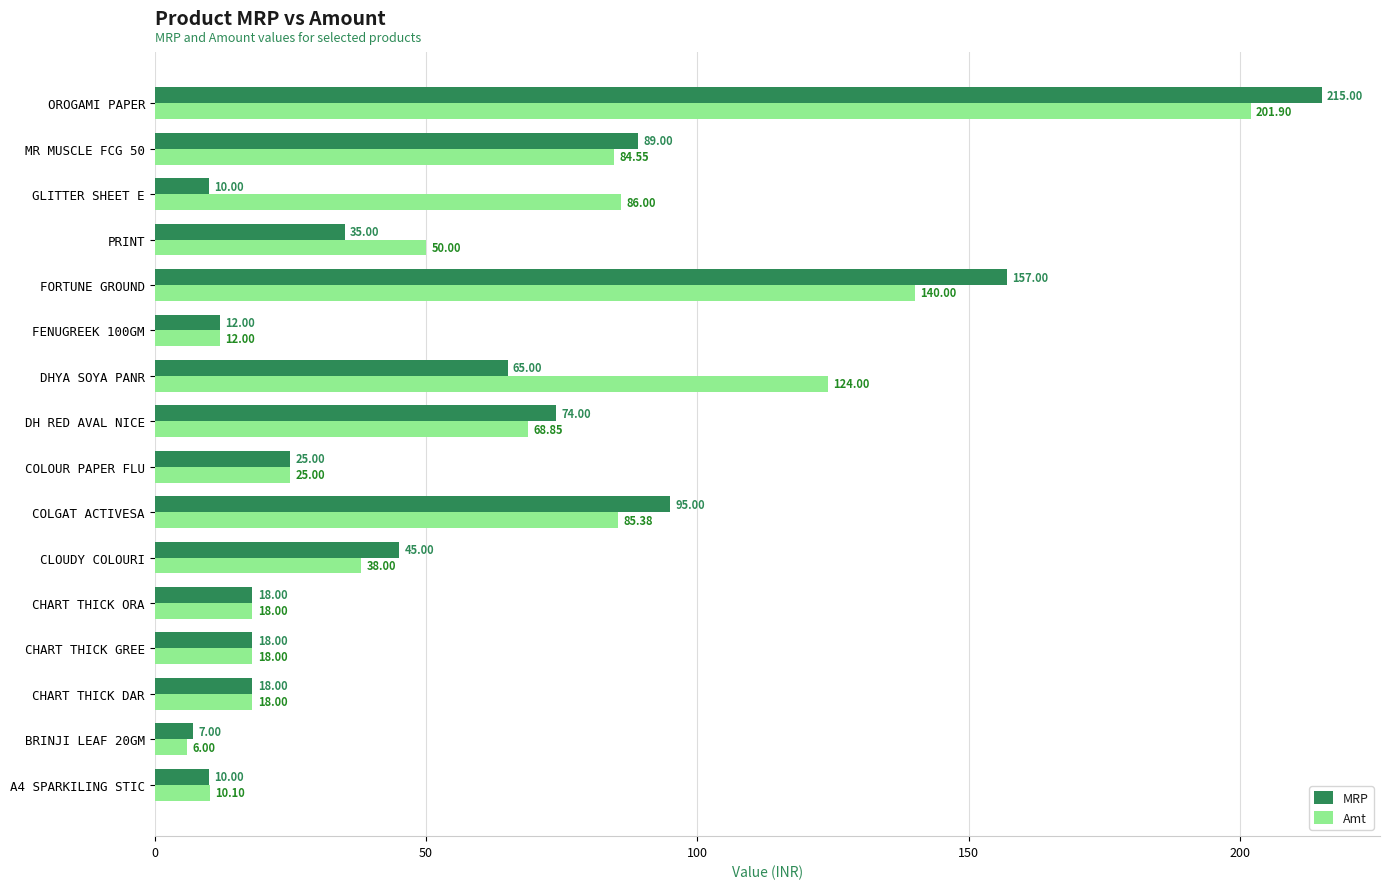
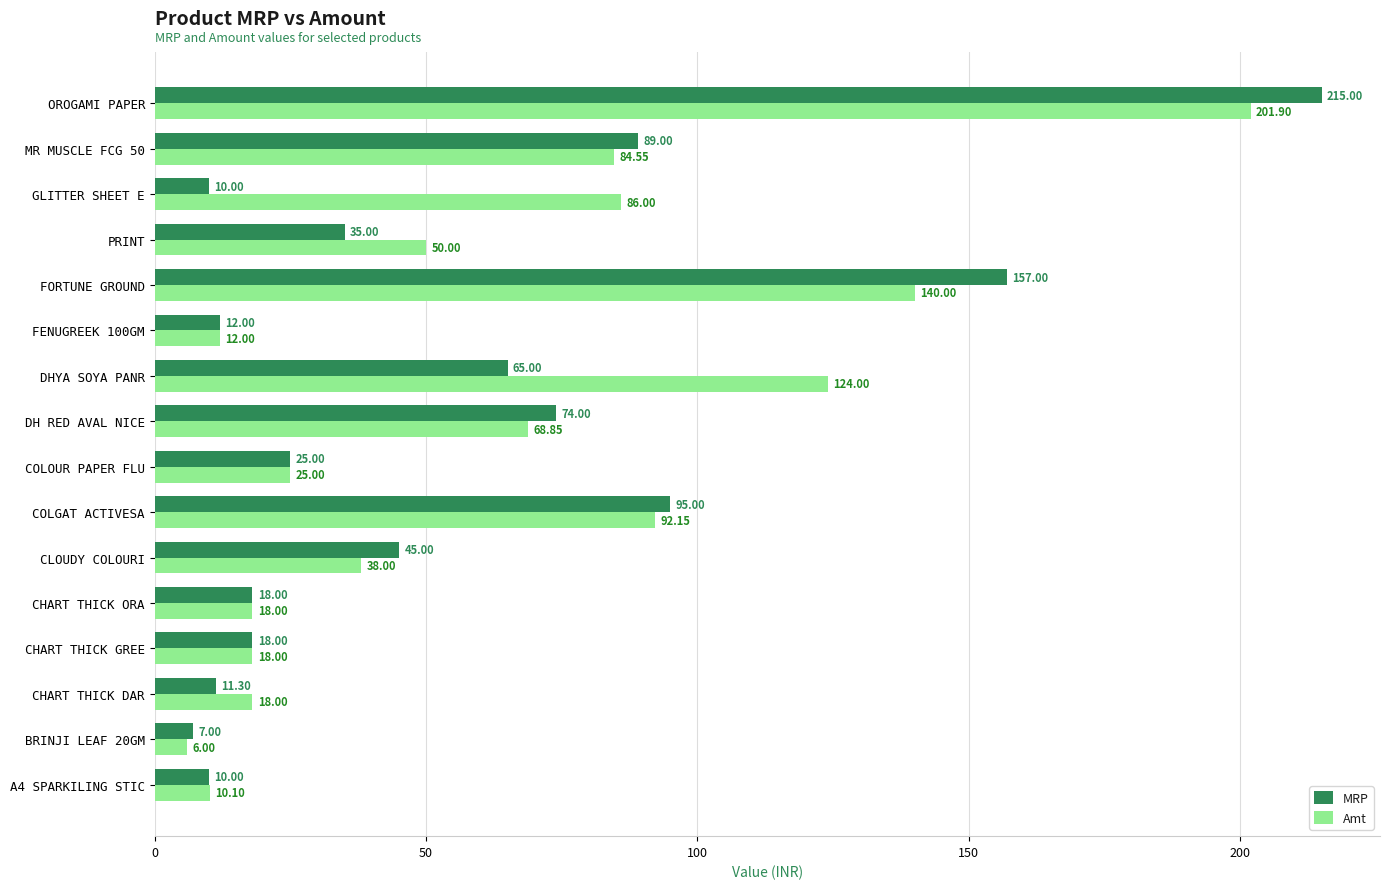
Amt, COLGAT ACTIVESA: 85.38 -> 92.15
MRP, CHART THICK DAR: 18.00 -> 11.30
